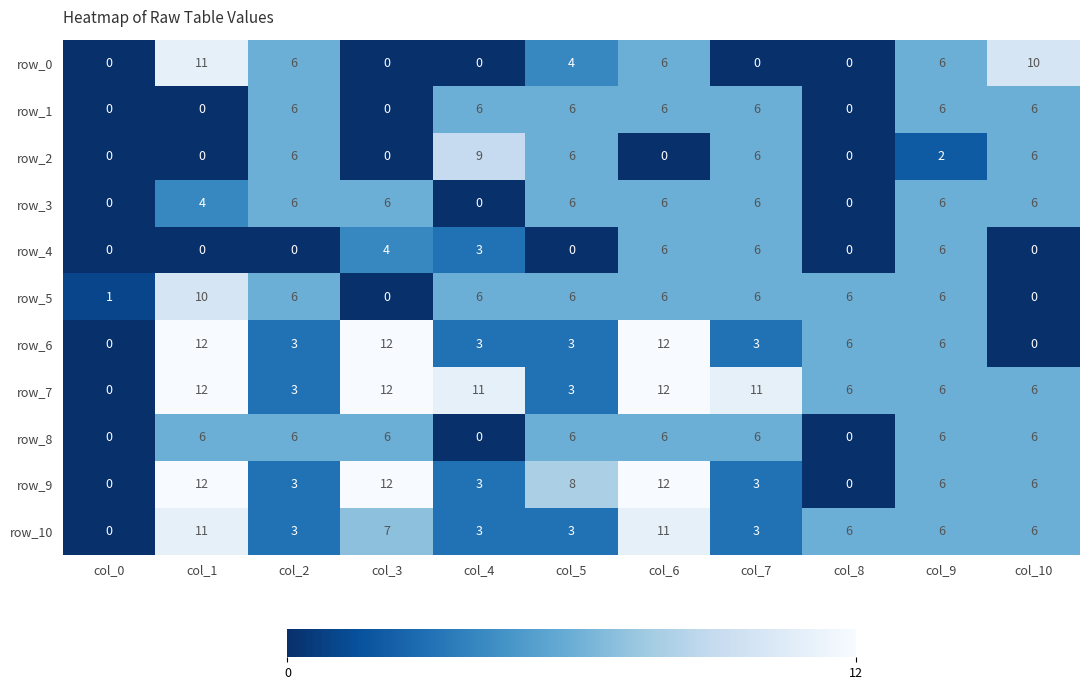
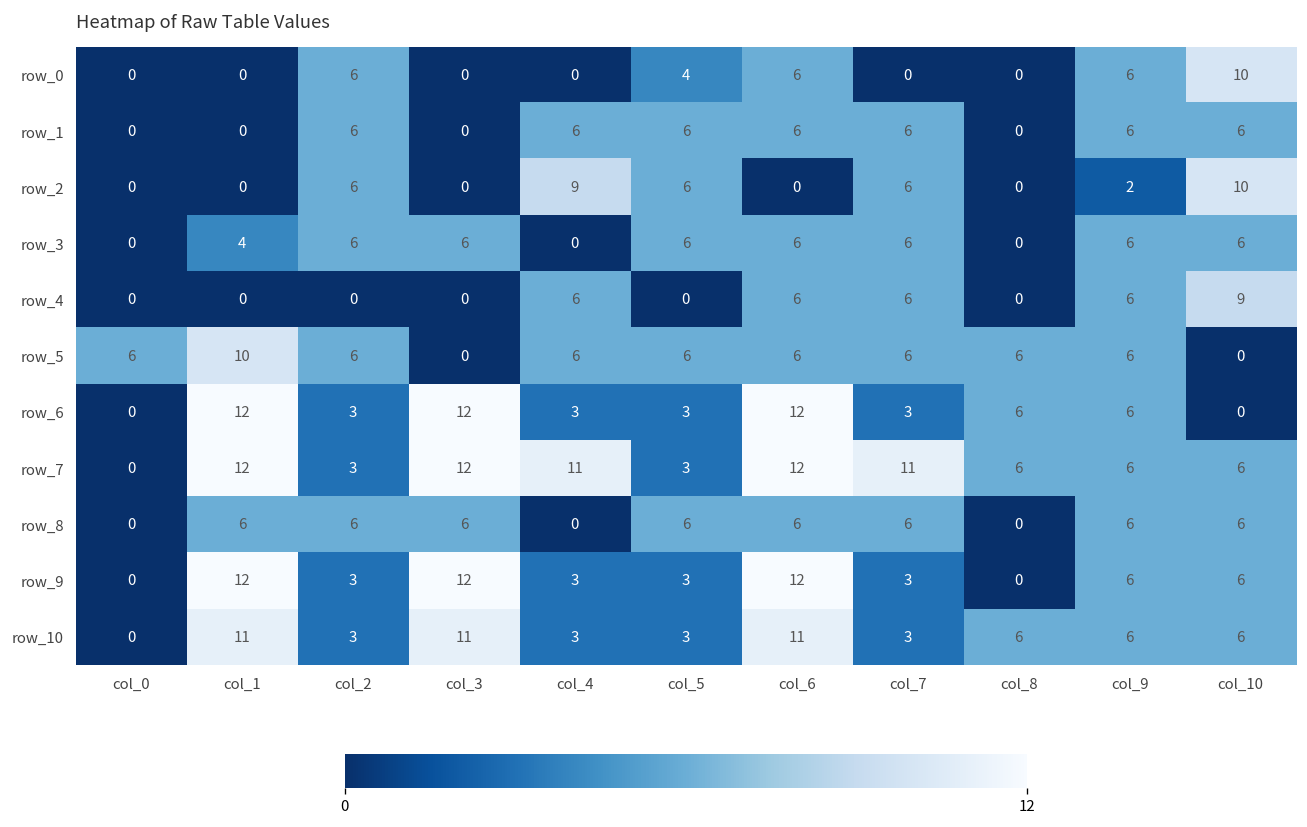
row_0, col_1: 11 -> 0
row_2, col_10: 6 -> 10
row_4, col_3: 4 -> 0
row_4, col_4: 3 -> 6
row_4, col_10: 0 -> 9
row_5, col_0: 1 -> 6
row_9, col_5: 8 -> 3
row_10, col_3: 7 -> 11
